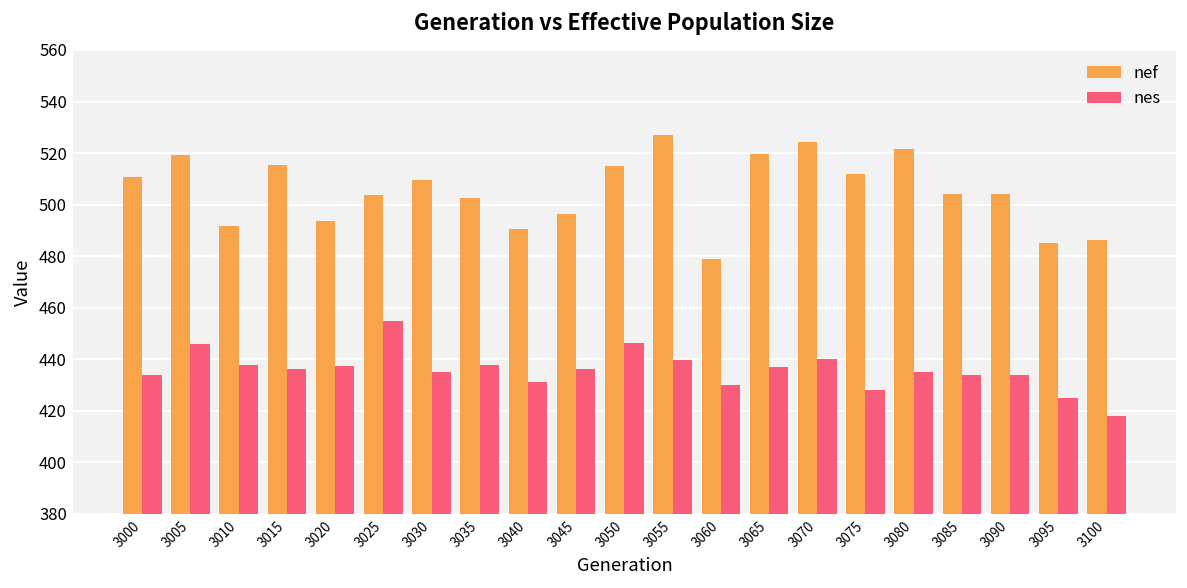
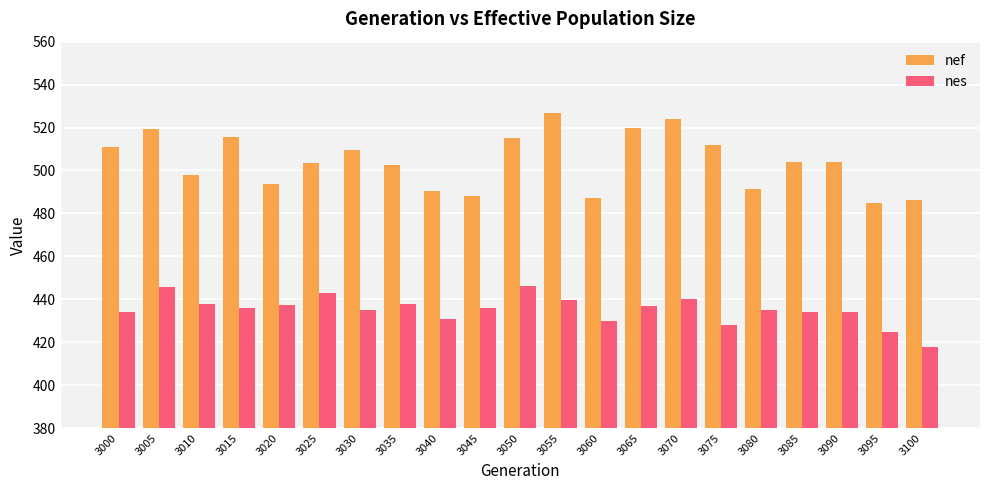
nef, 3010: 492 -> 498
nes, 3025: 455 -> 443
nef, 3045: 497 -> 488
nef, 3060: 479 -> 487
nef, 3080: 522 -> 491
